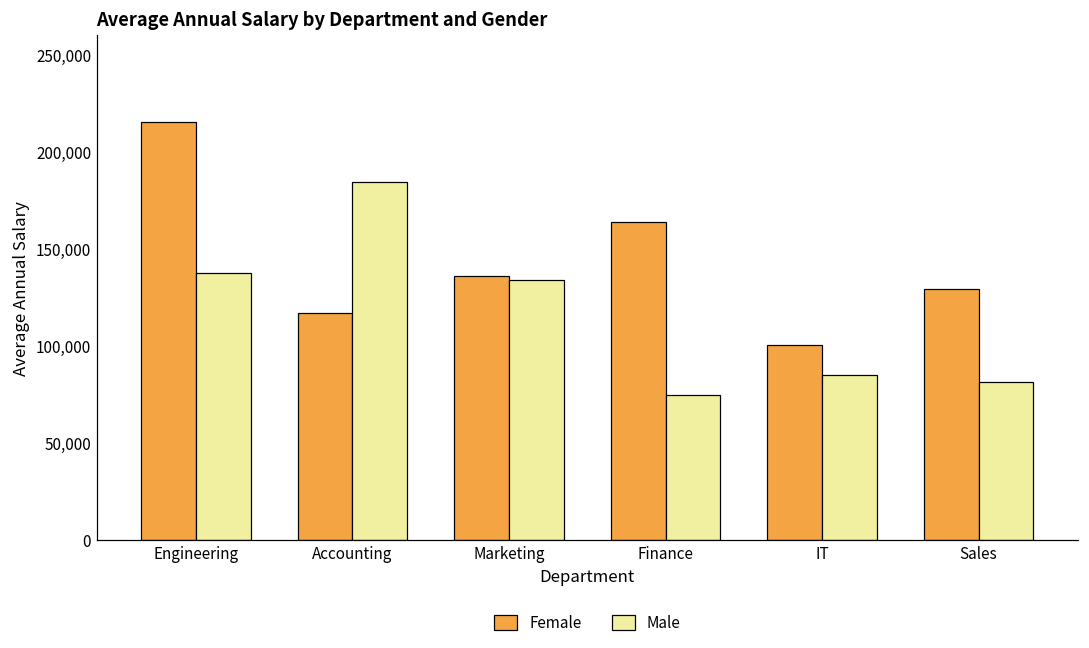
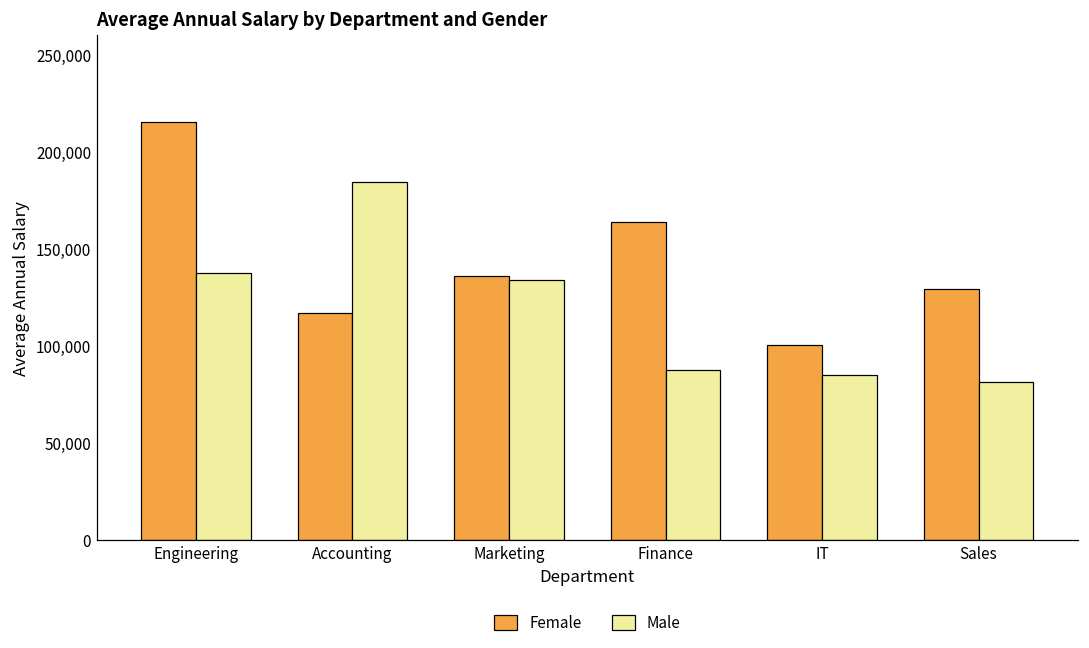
Male, Finance: 75,000 -> 88,000
